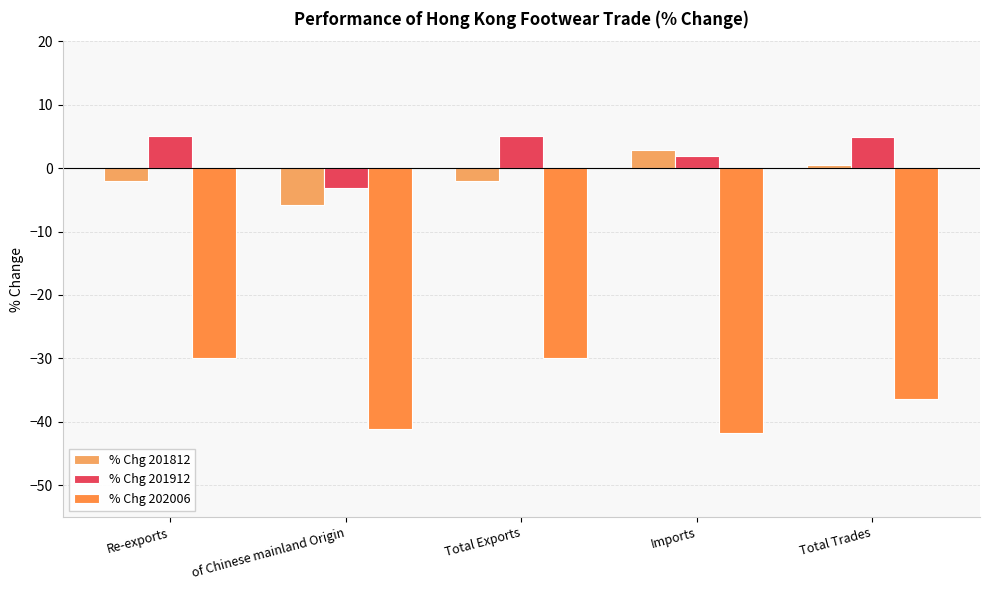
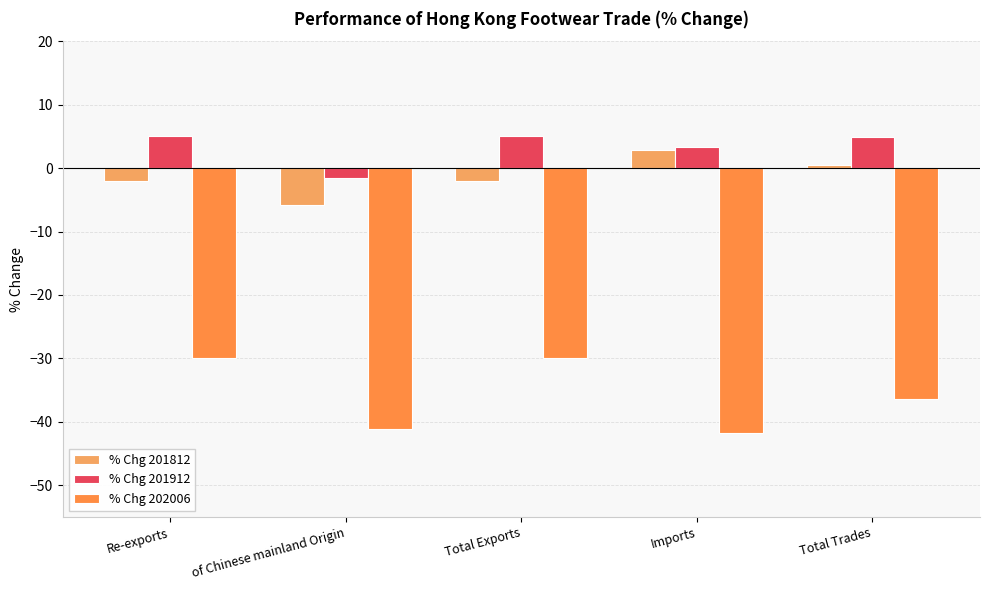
% Chg 201912, of Chinese mainland Origin: -3 -> -2
% Chg 201912, Imports: 2 -> 3
